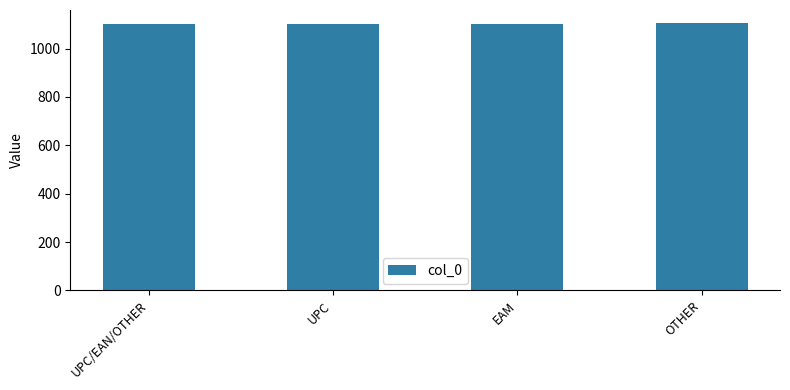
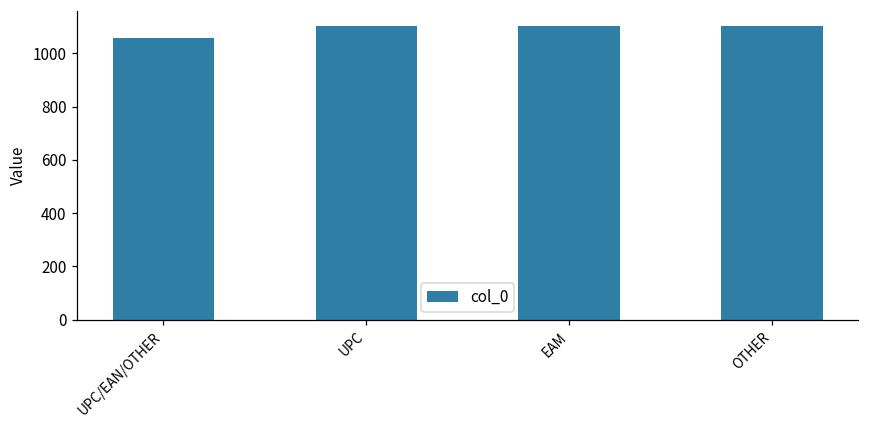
UPC/EAN/OTHER: 1100 -> 1060
